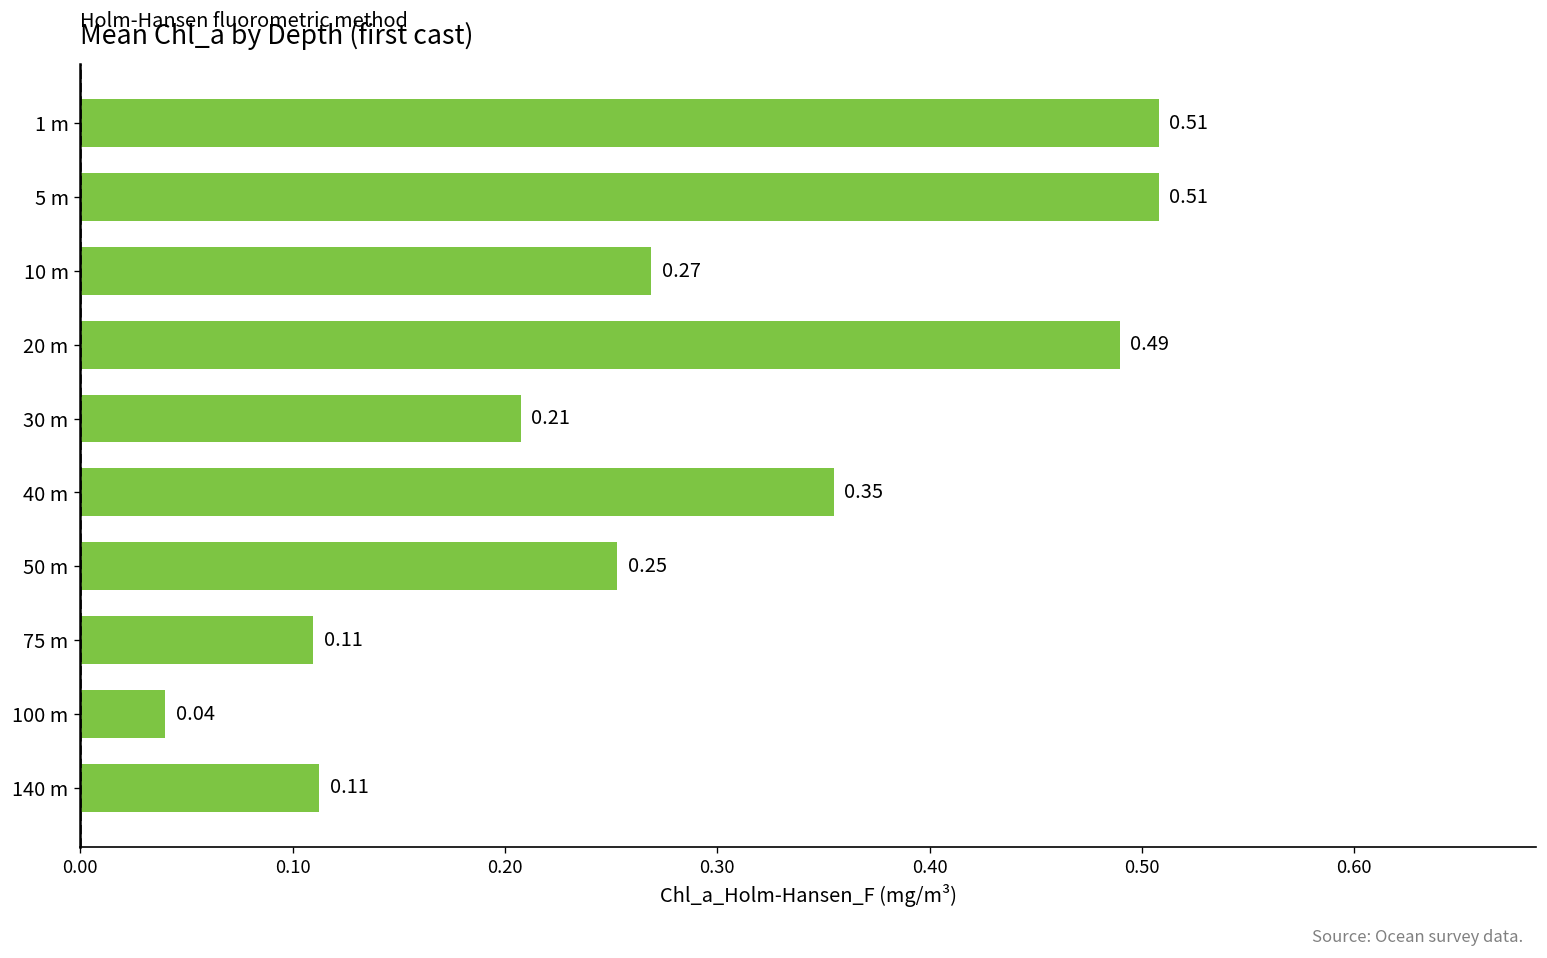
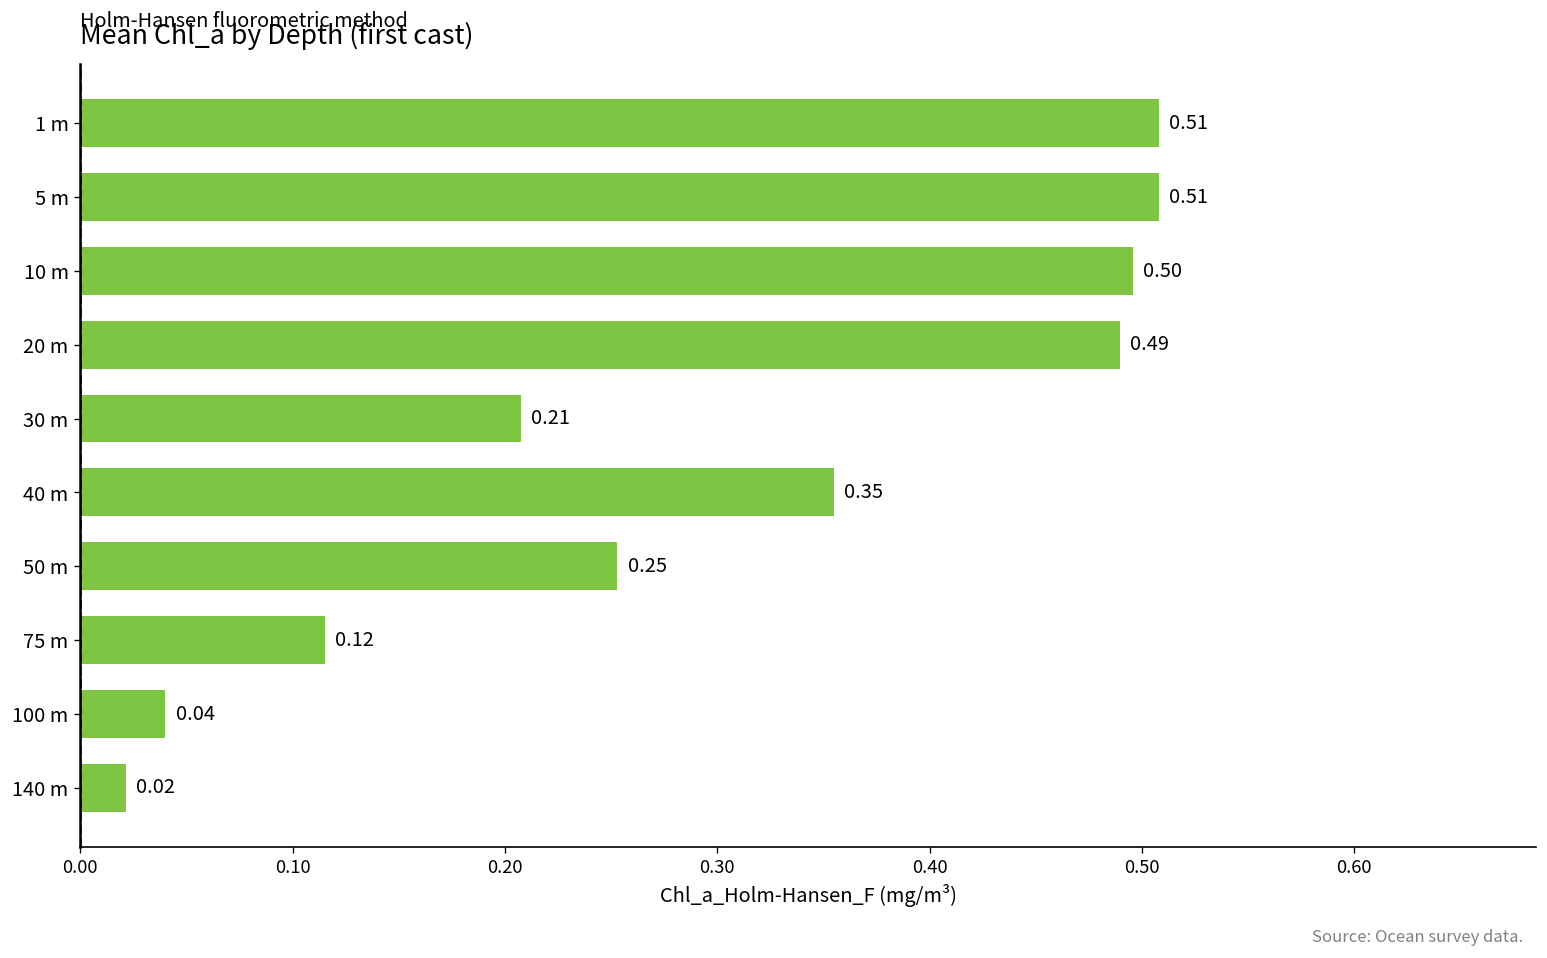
10 m: 0.27 -> 0.50
75 m: 0.11 -> 0.12
140 m: 0.11 -> 0.02
